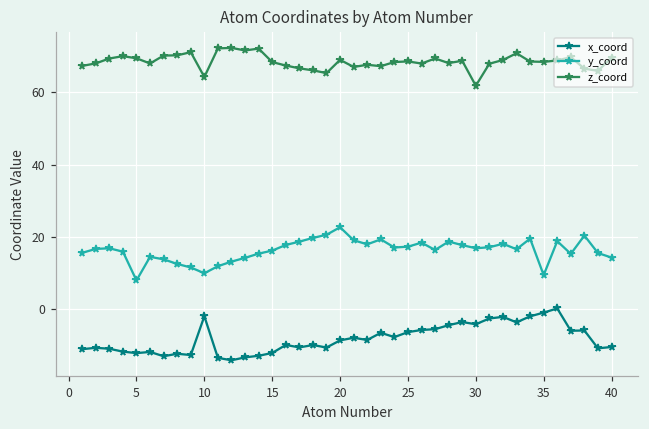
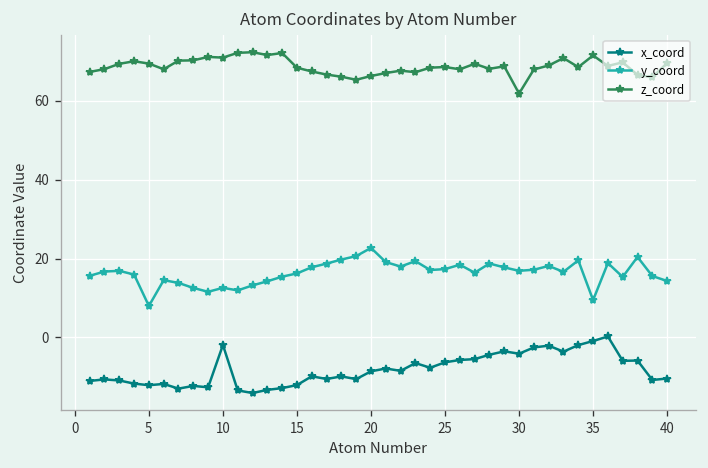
y_coord, 10: 10 -> 13
z_coord, 10: 64 -> 71
z_coord, 20: 69 -> 66
z_coord, 35: 68 -> 72
